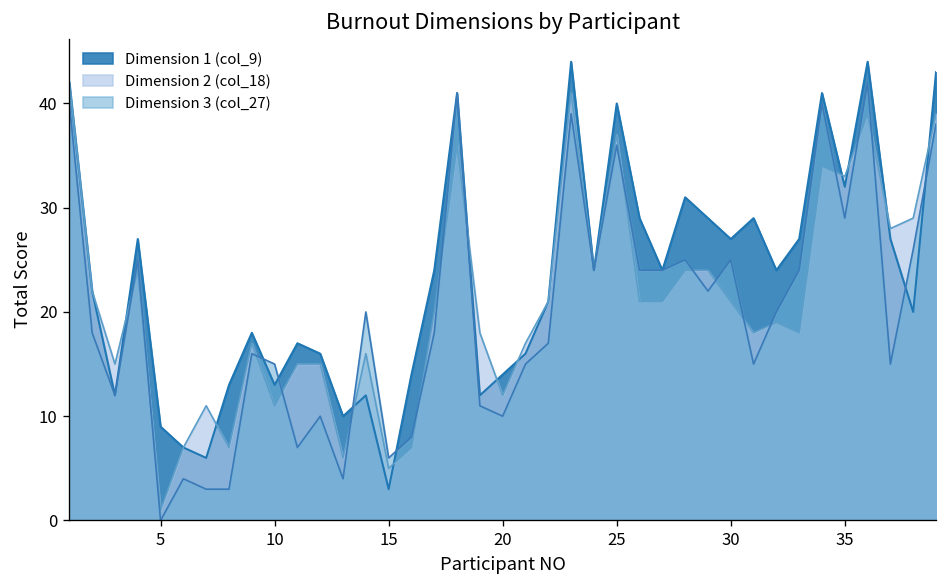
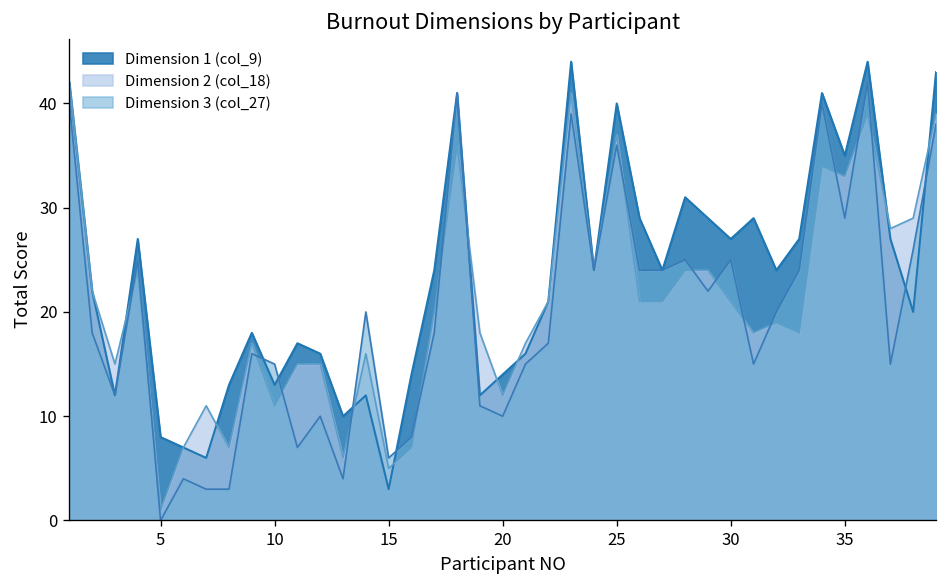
Dimension 1 (col_9), 5: 9 -> 8
Dimension 1 (col_9), 35: 32 -> 35
